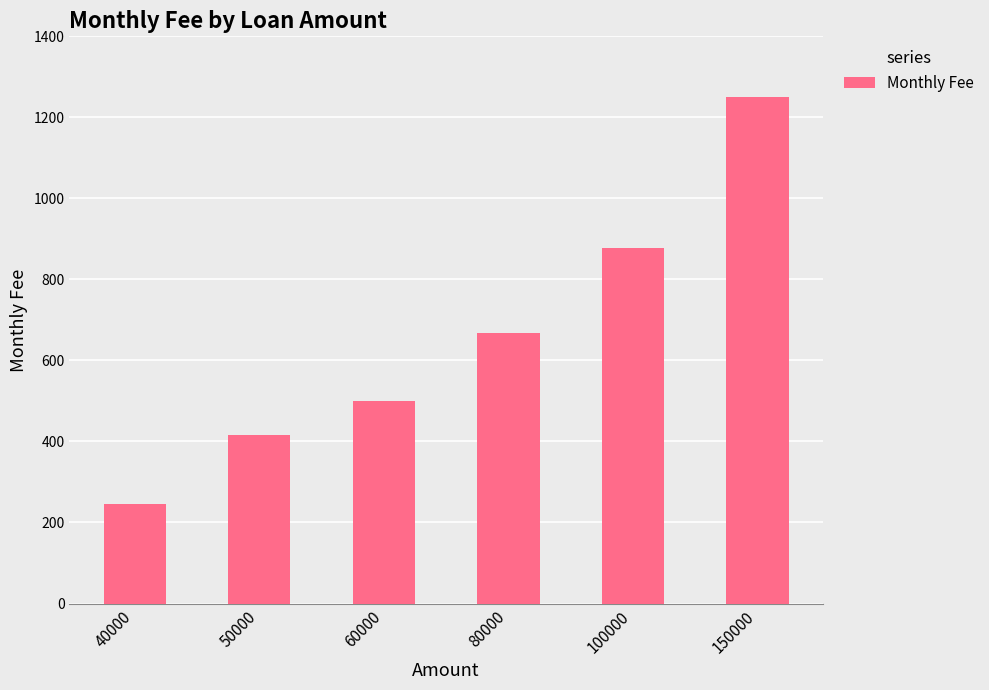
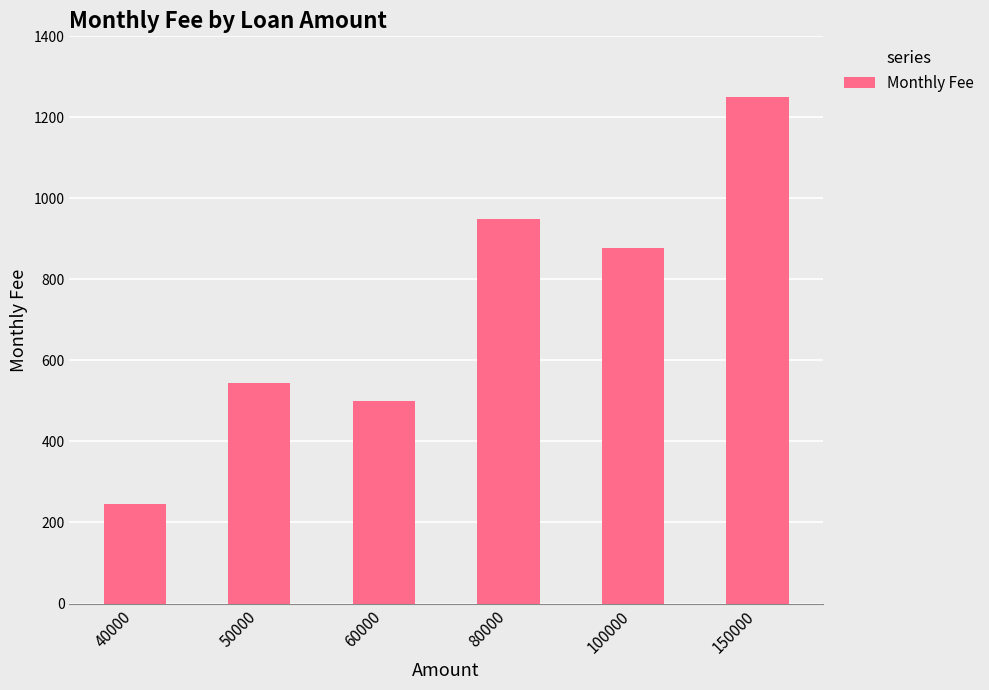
50000: 420 -> 540
80000: 670 -> 950
